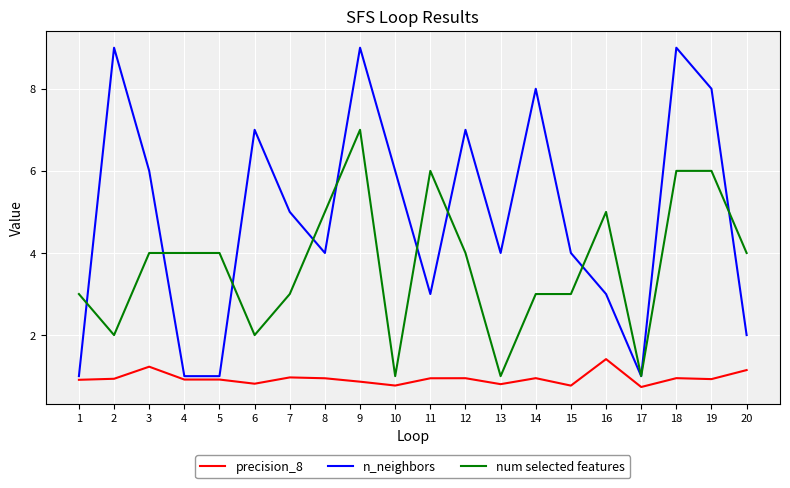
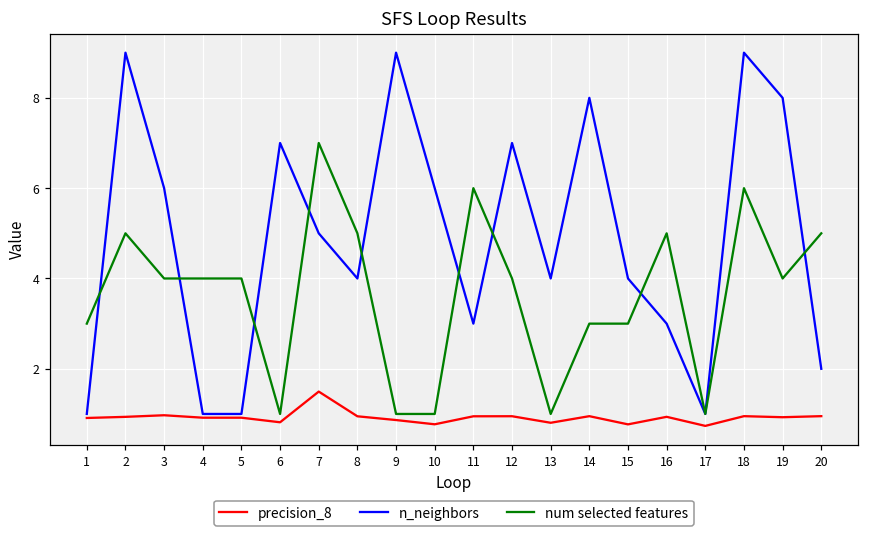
num selected features, 2: 2 -> 5
precision_8, 3: 1.2 -> 1.0
num selected features, 6: 2 -> 1
precision_8, 7: 1.0 -> 1.5
num selected features, 7: 3 -> 7
num selected features, 9: 7 -> 1
precision_8, 16: 1.4 -> 0.9
num selected features, 19: 6 -> 4
precision_8, 20: 1.1 -> 1.0
num selected features, 20: 4 -> 5
